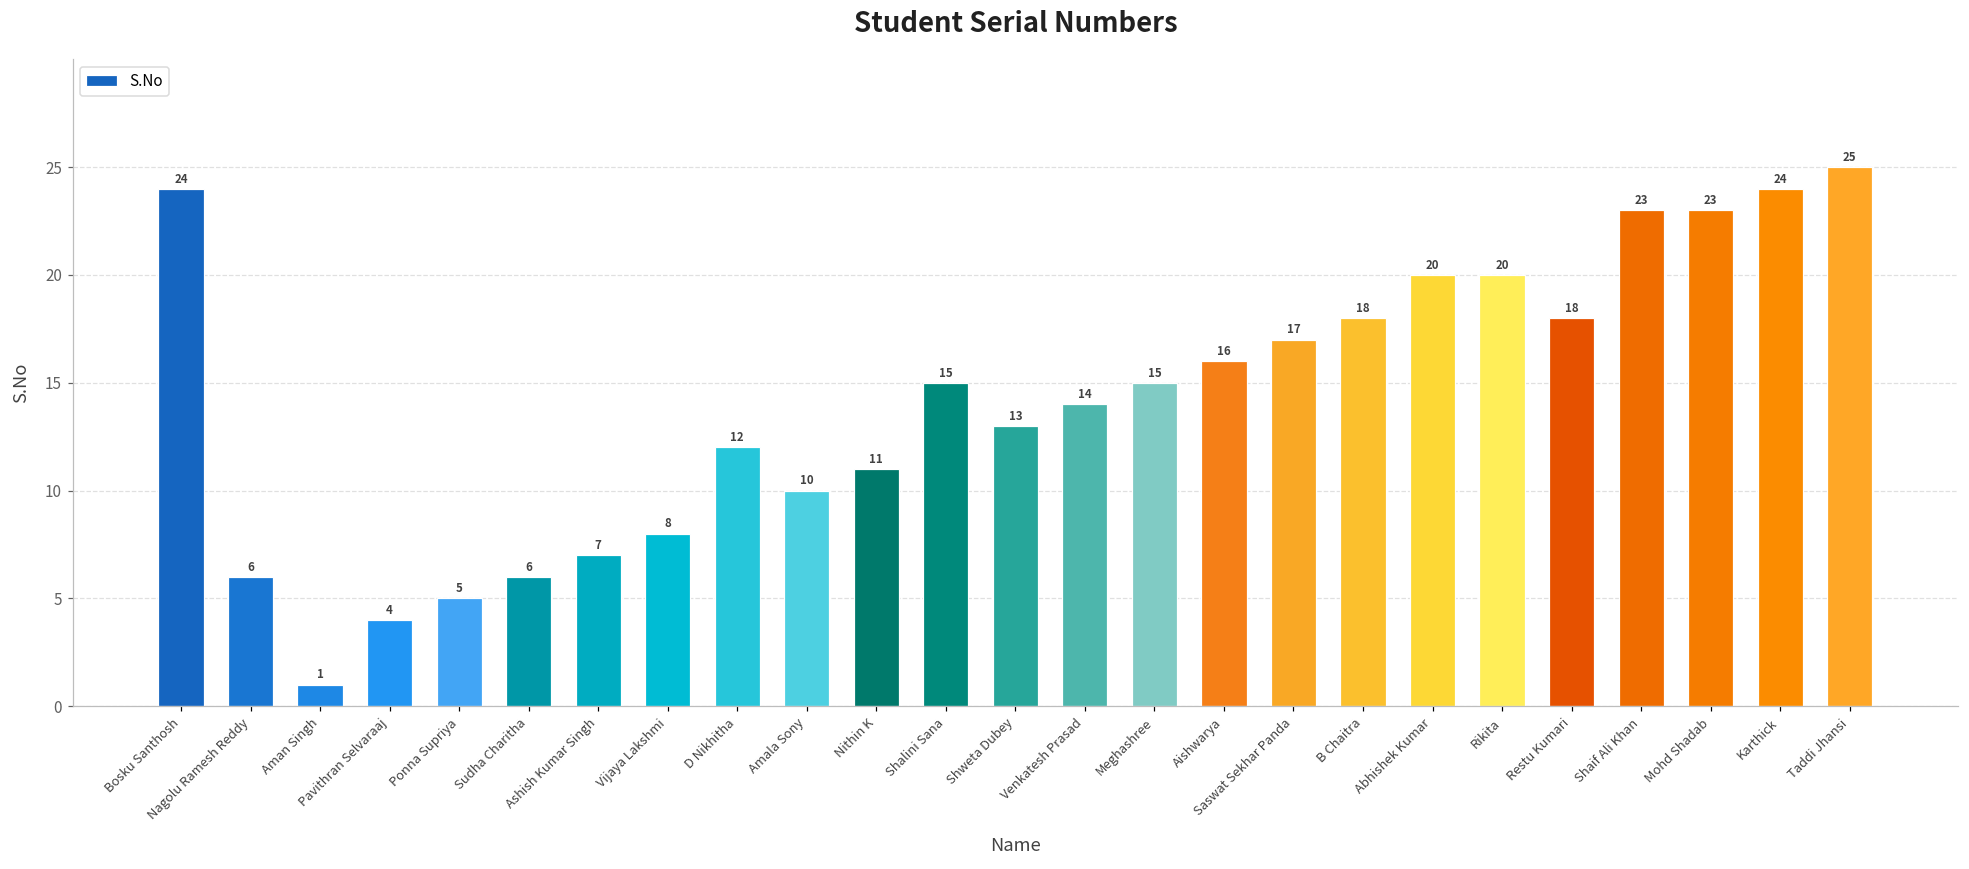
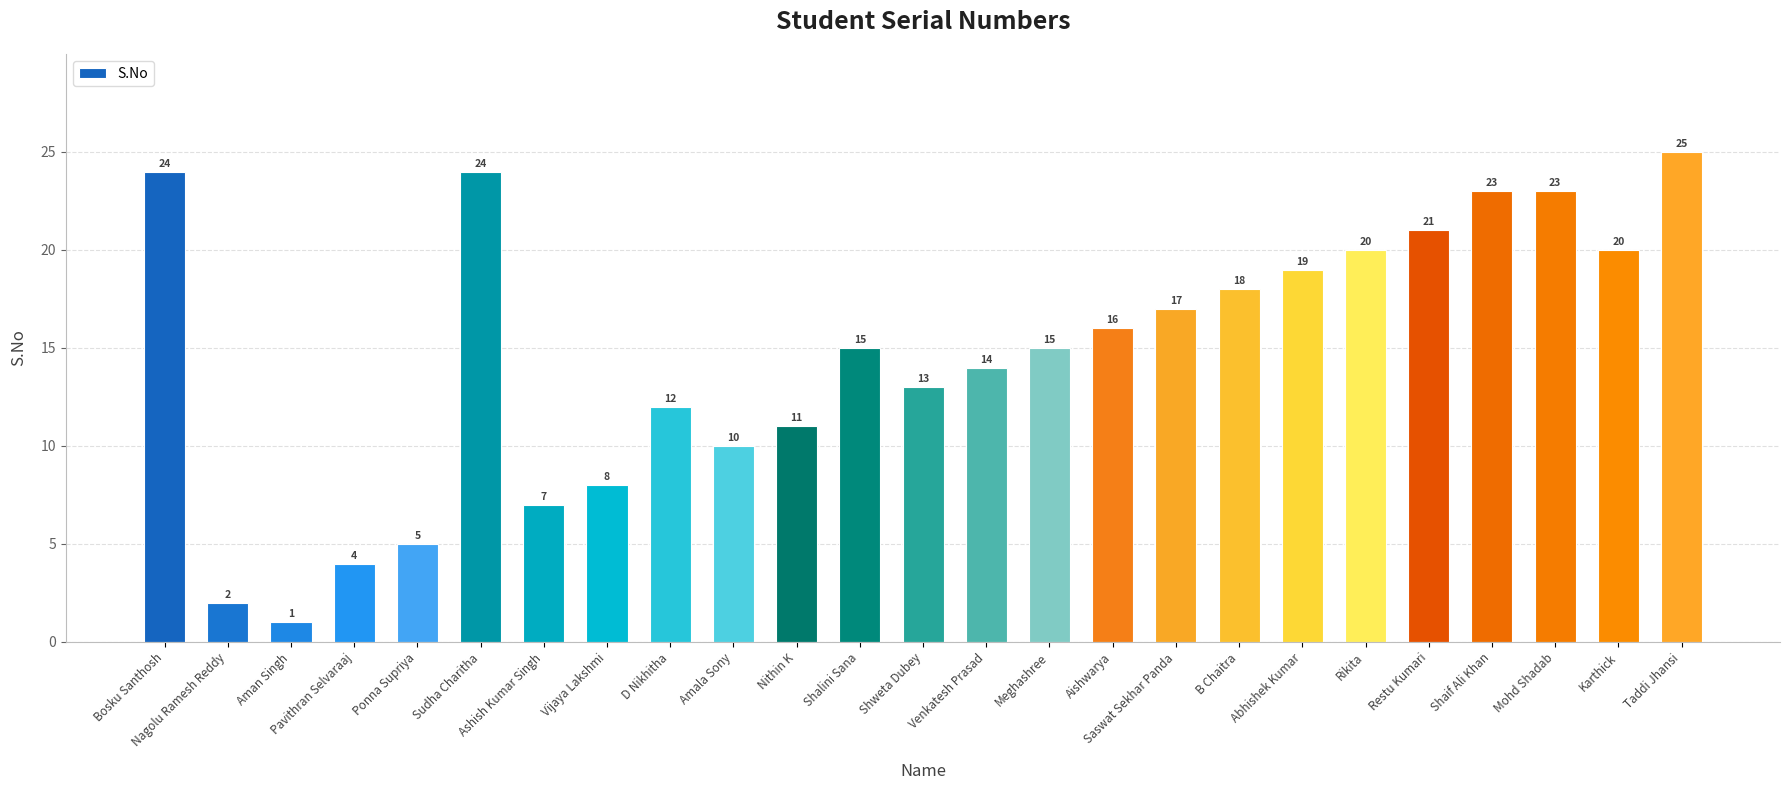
Nagolu Ramesh Reddy: 6 -> 2
Sudha Charitha: 6 -> 24
Abhishek Kumar: 20 -> 19
Restu Kumari: 18 -> 21
Karthick: 24 -> 20
